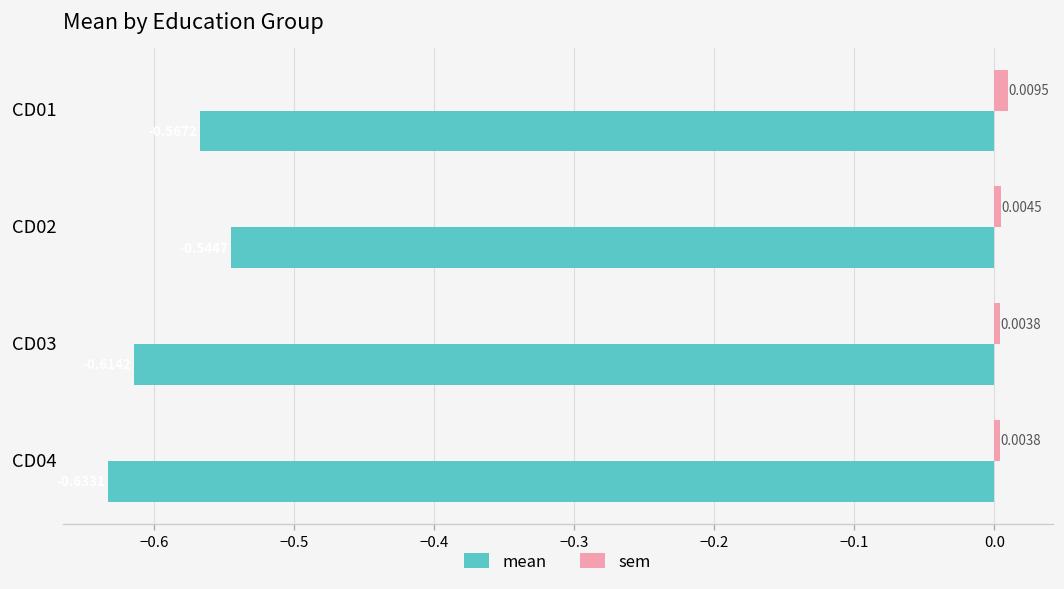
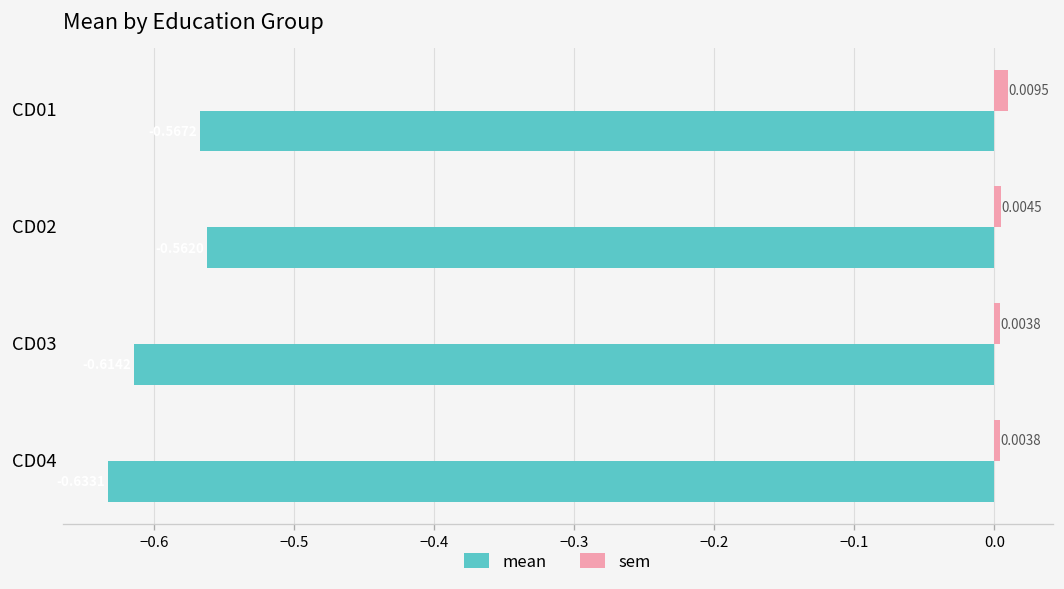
mean, CD02: -0.545 -> -0.562
